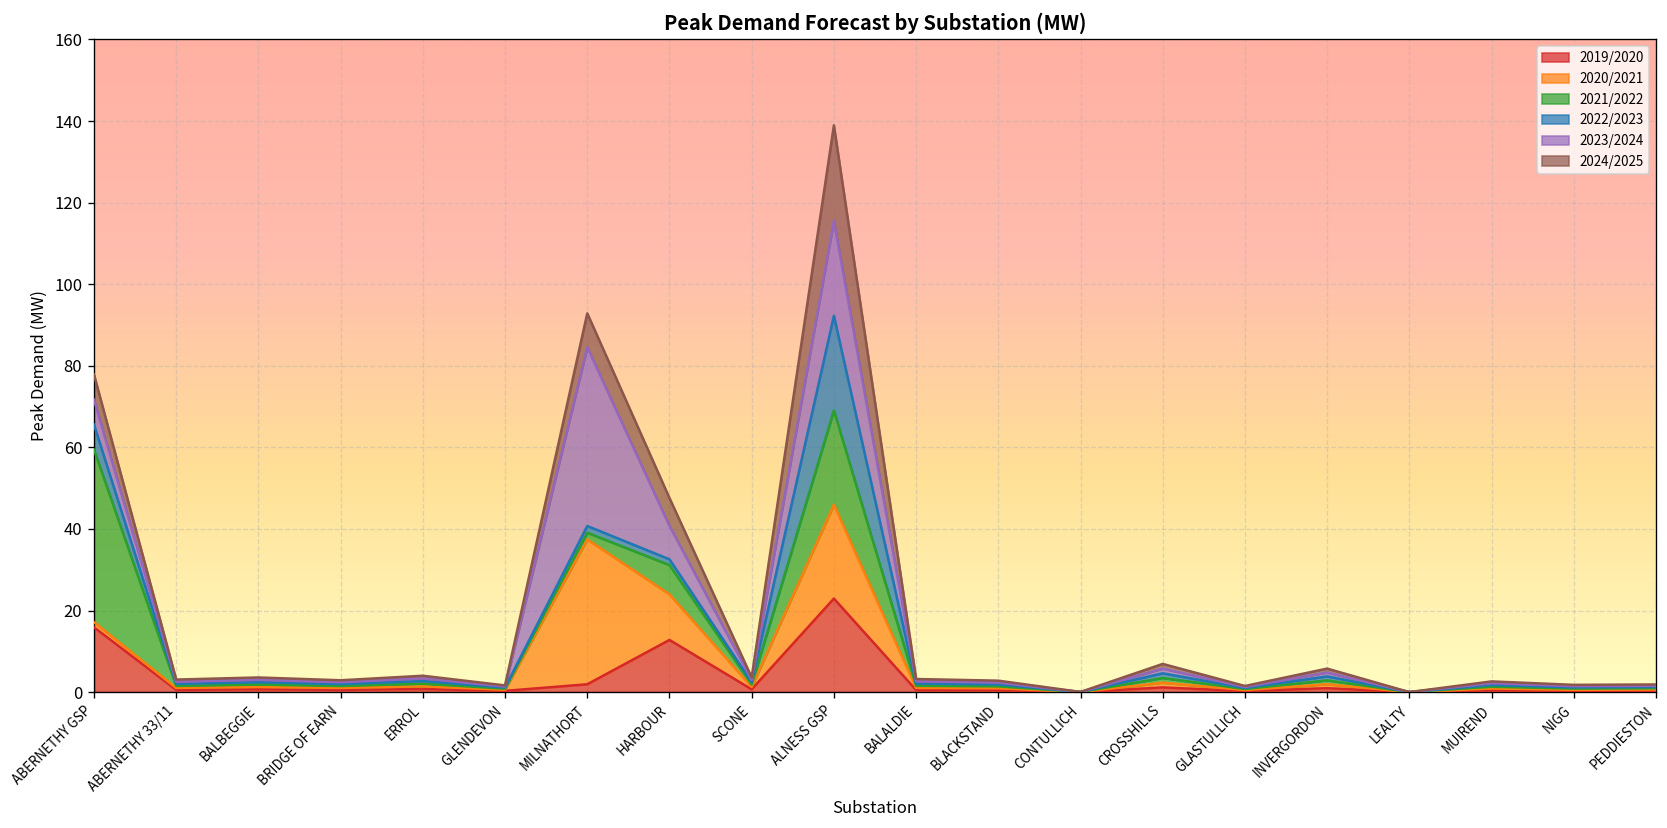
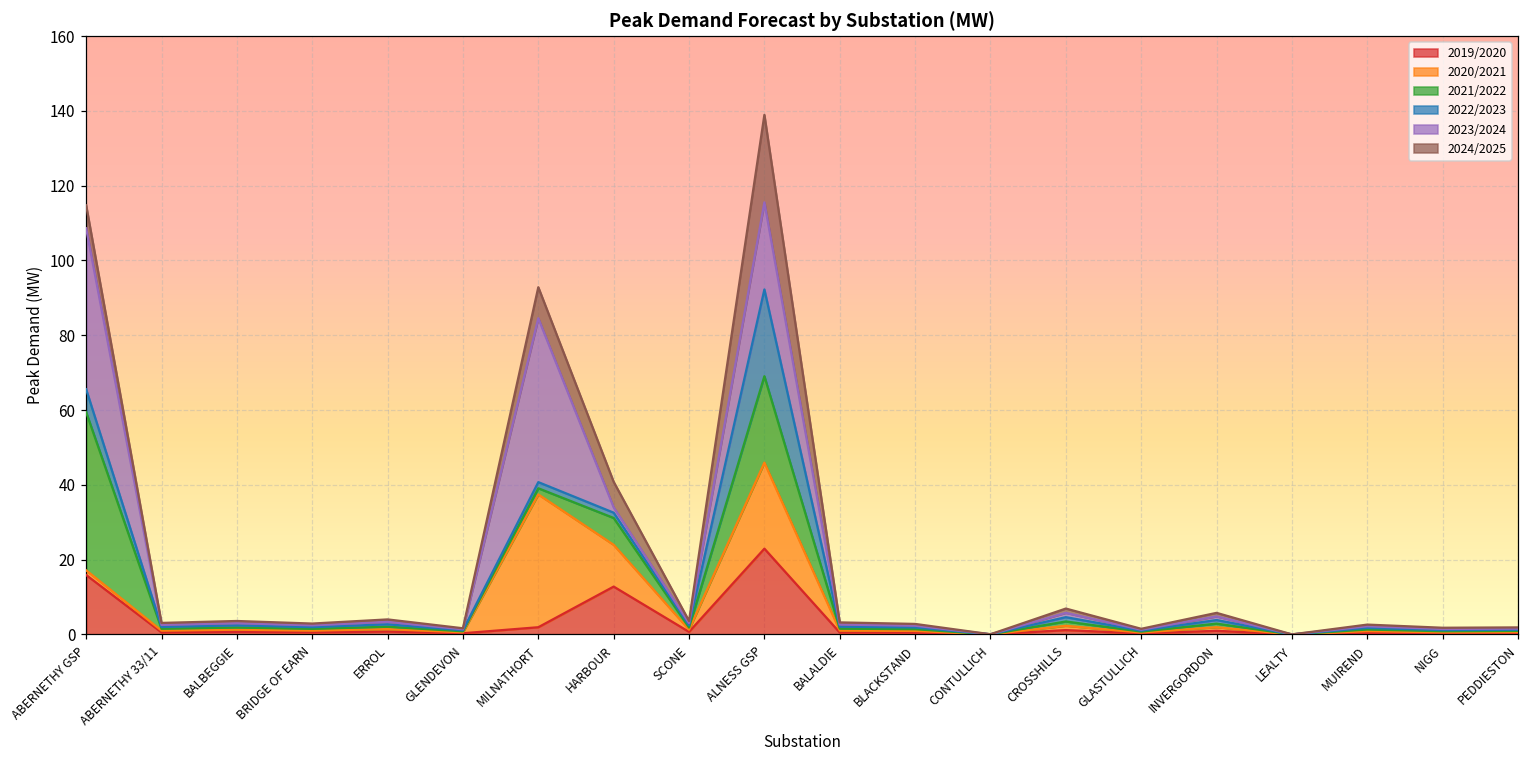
2023/2024, ABERNETHY GSP: 6 -> 43
2023/2024, HARBOUR: 8 -> 1
